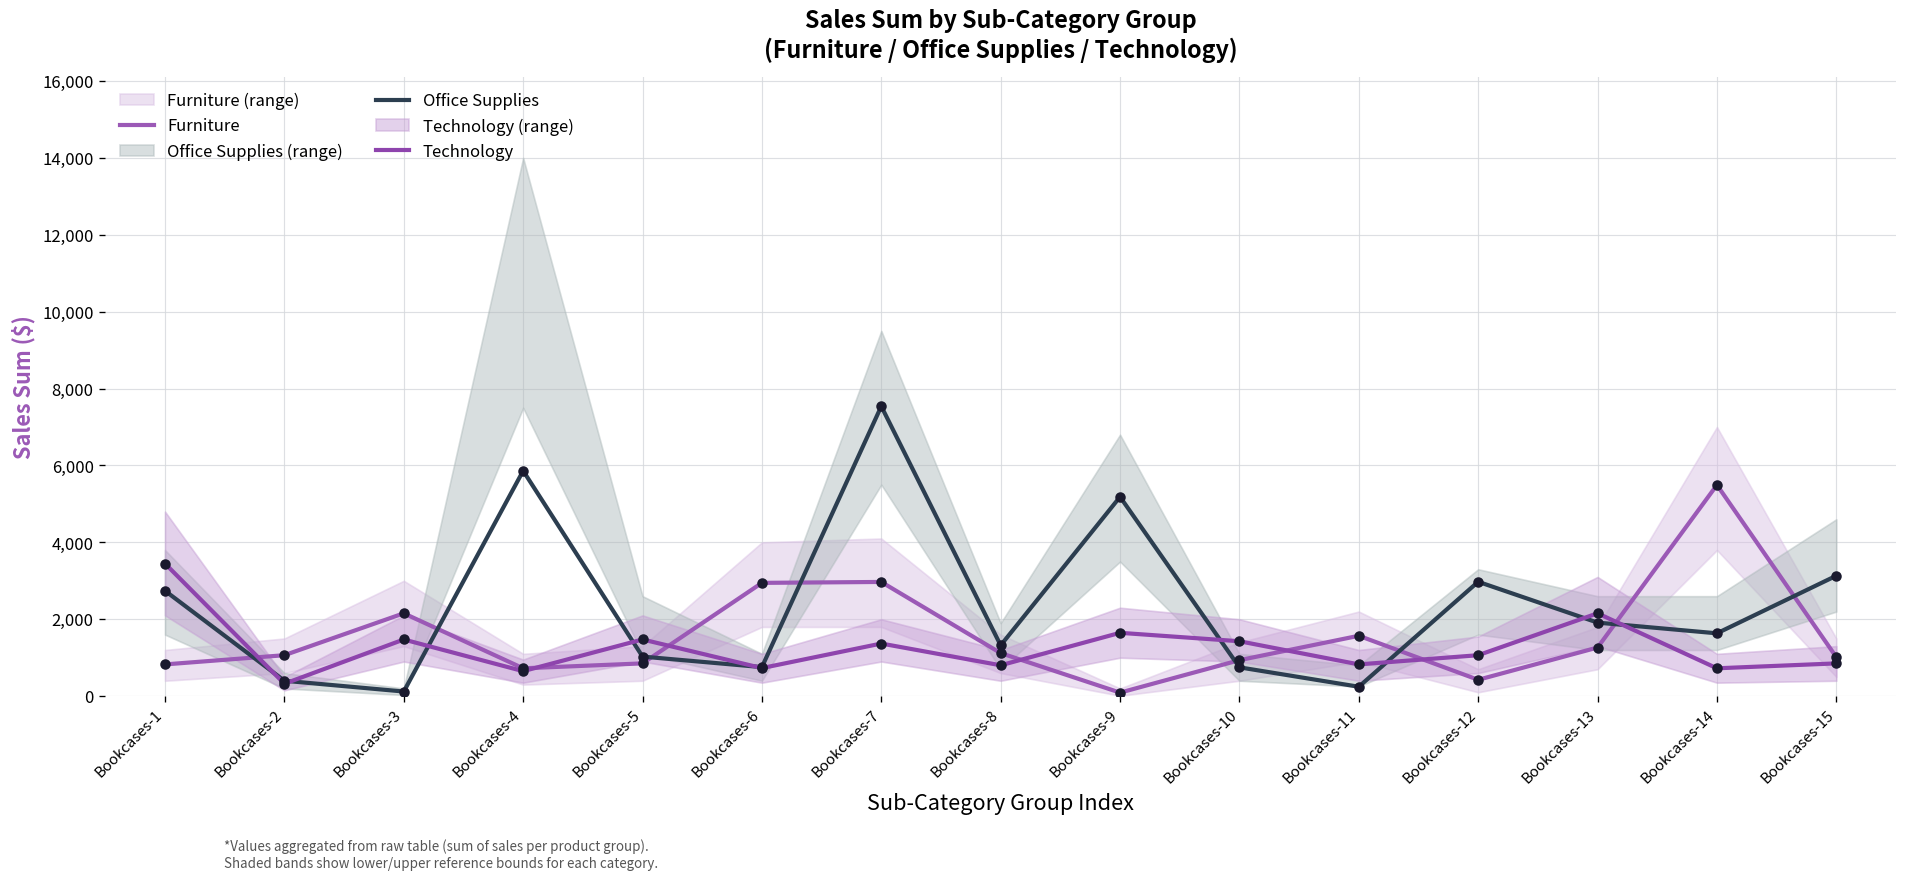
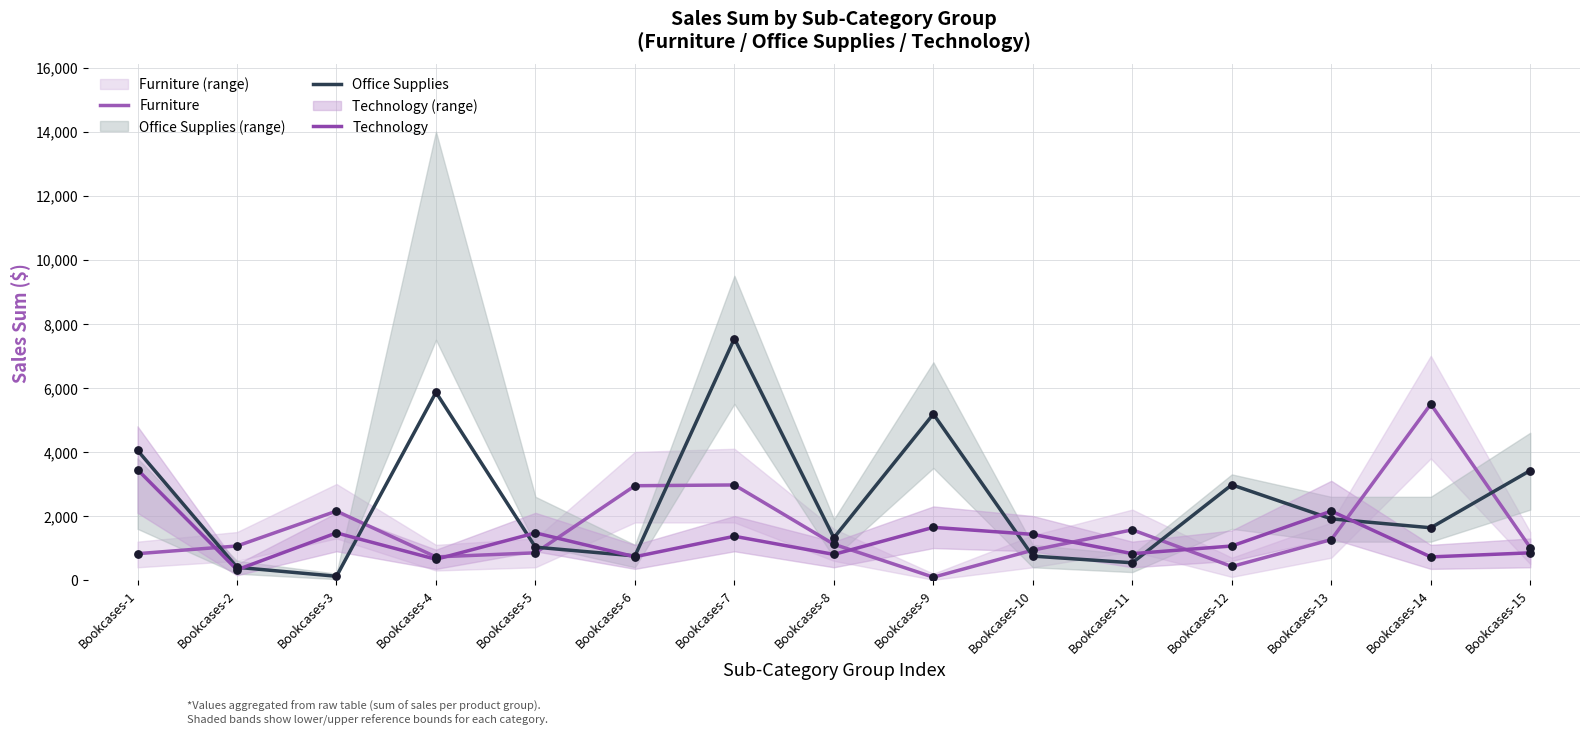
Office Supplies, Bookcases-1: 2,700 -> 4,100
Office Supplies, Bookcases-11: 200 -> 500
Office Supplies, Bookcases-15: 3,100 -> 3,400
